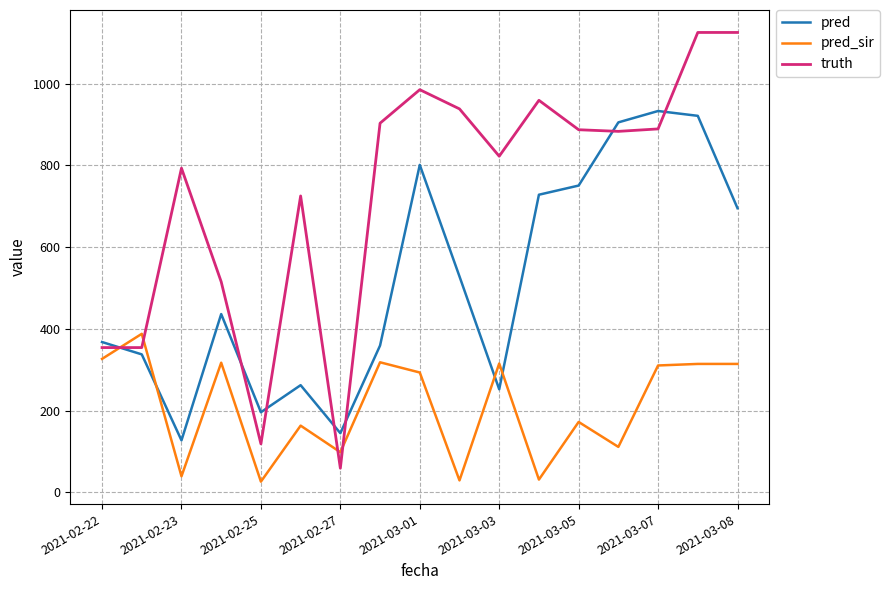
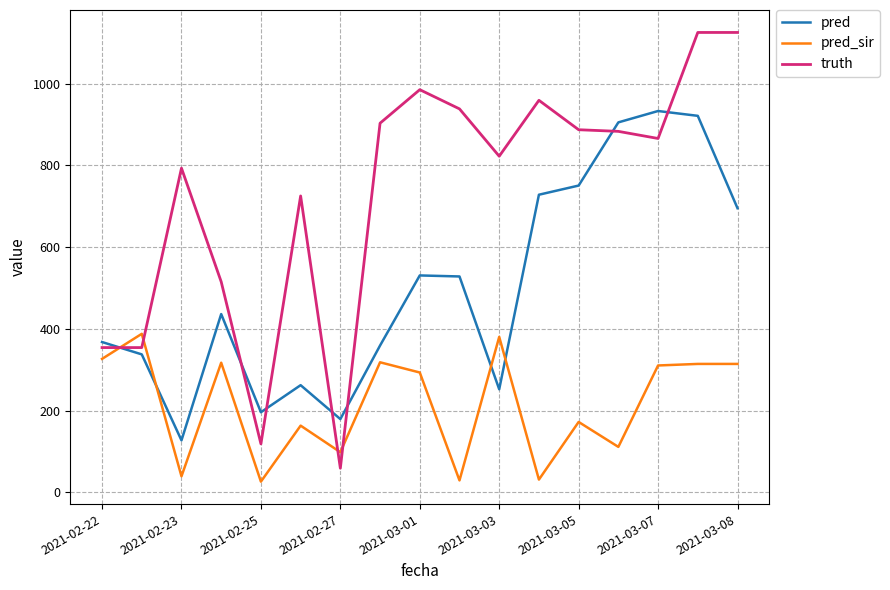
pred, 2021-02-27: 140 -> 180
pred, 2021-03-01: 800 -> 530
pred_sir, 2021-03-03: 320 -> 380
truth, 2021-03-07: 890 -> 870
